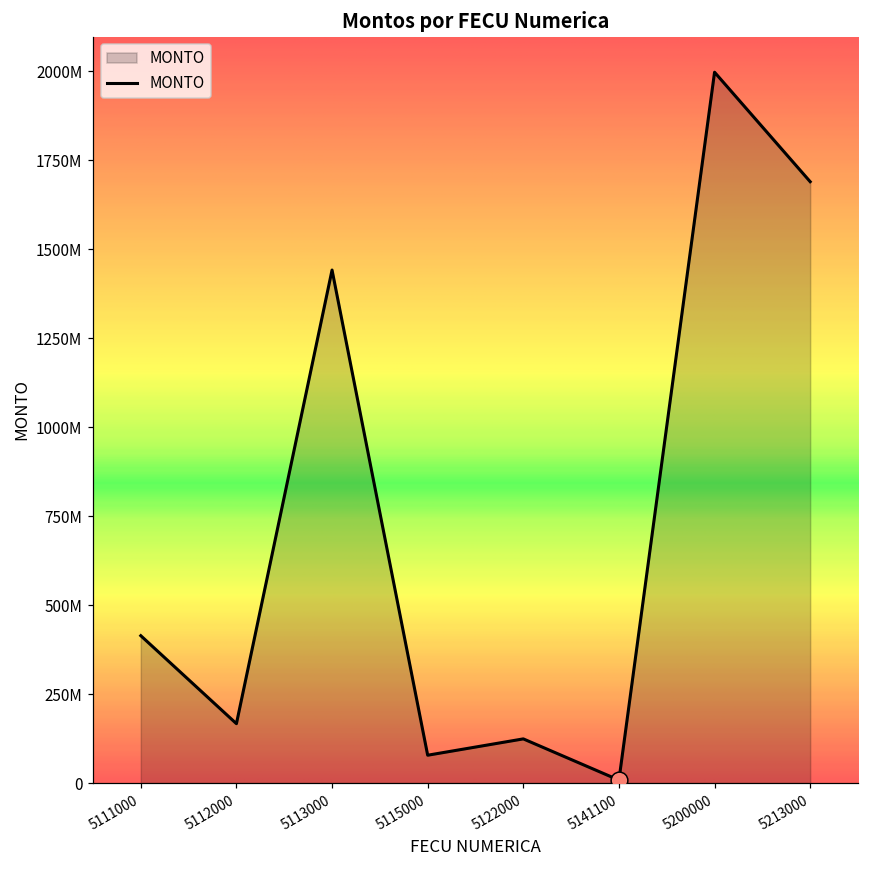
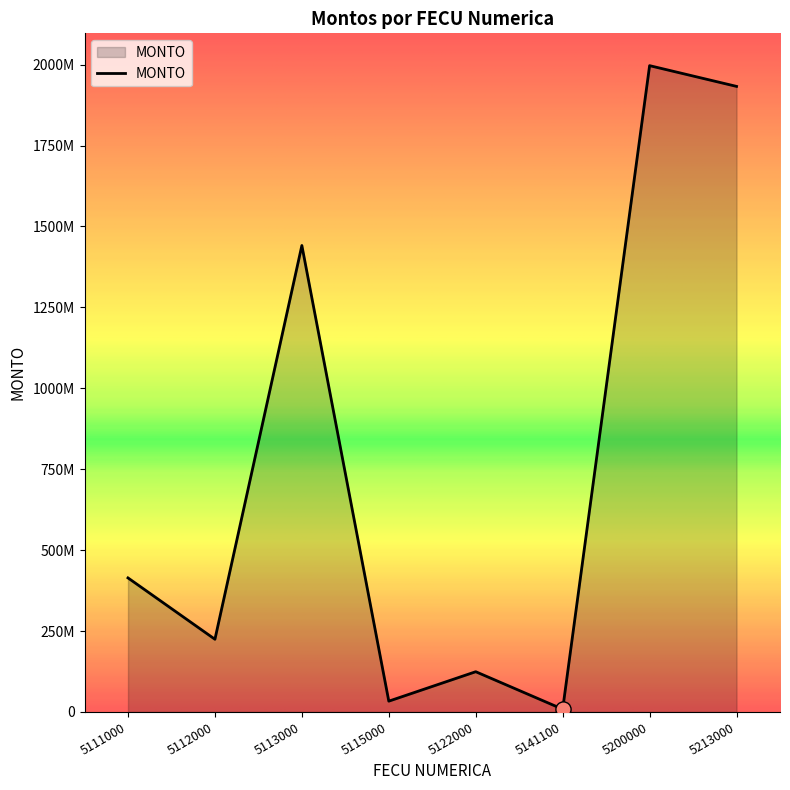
MONTO, 5112000: 170000000 -> 220000000
MONTO, 5115000: 80000000 -> 30000000
MONTO, 5213000: 1690000000 -> 1930000000
